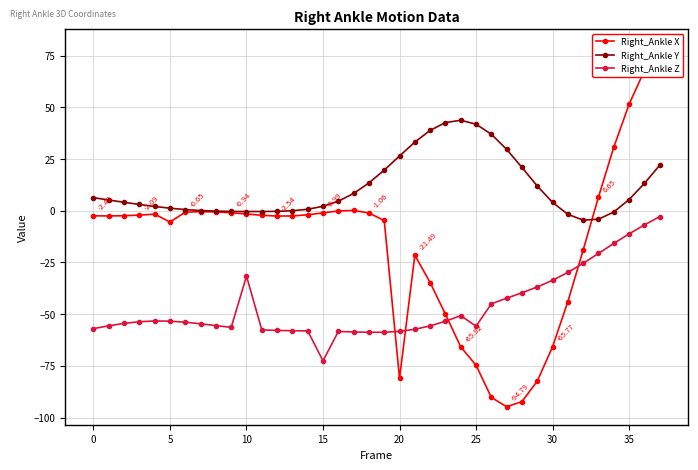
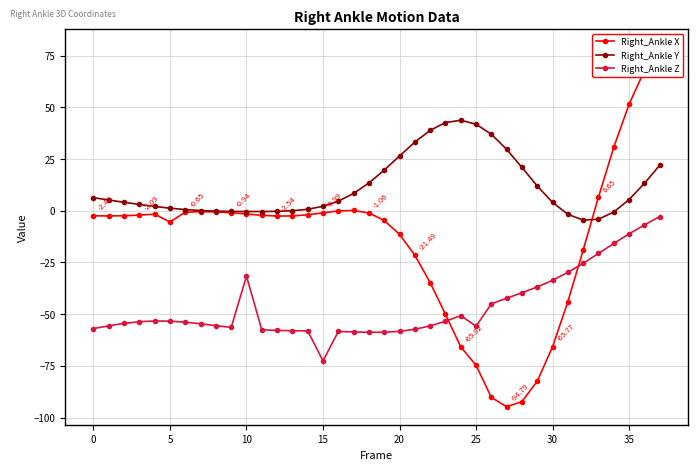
Right_Ankle X, 20: -81 -> -11
